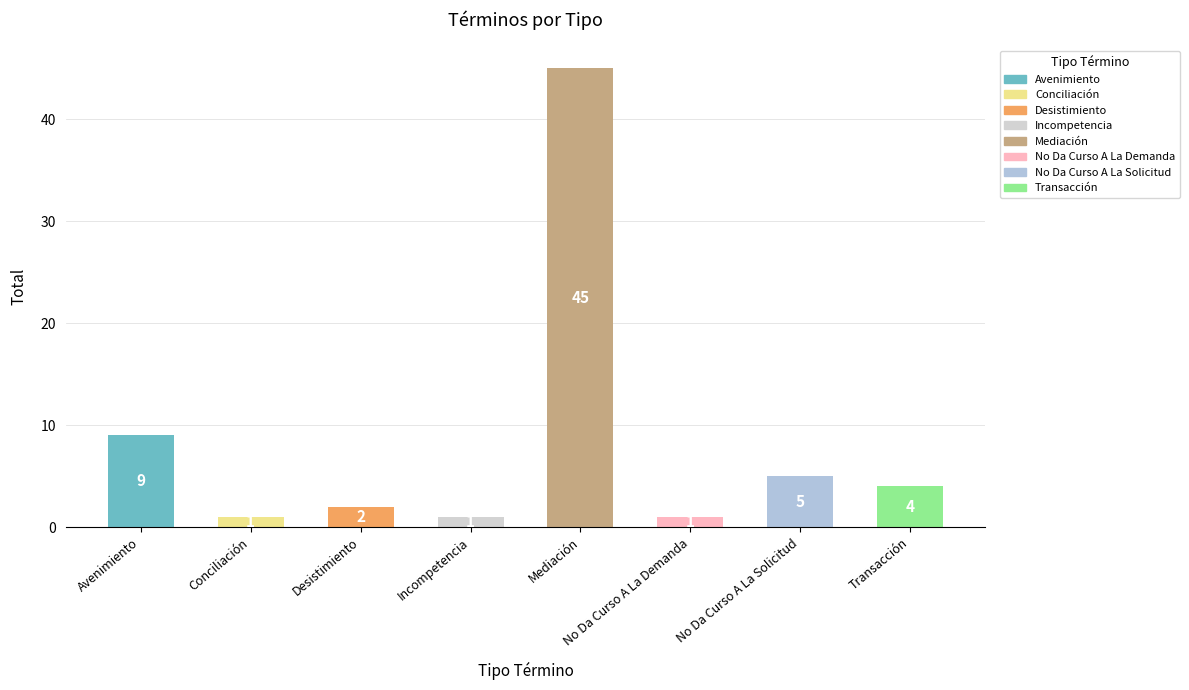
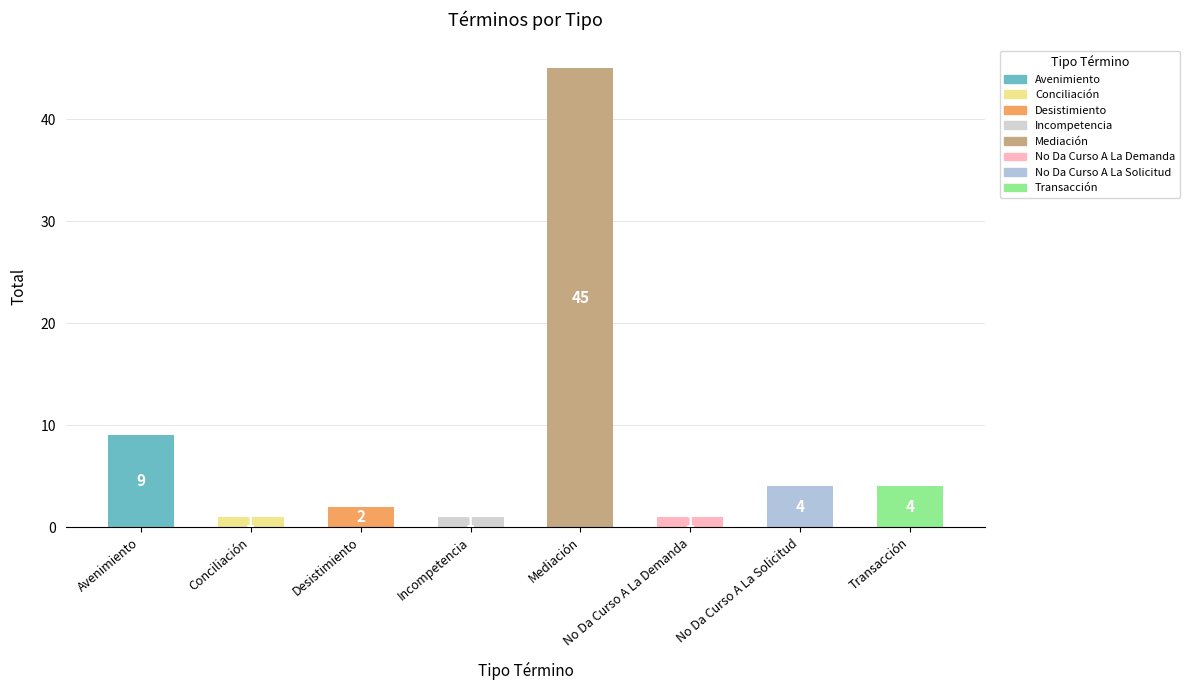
No Da Curso A La Solicitud: 5 -> 4
